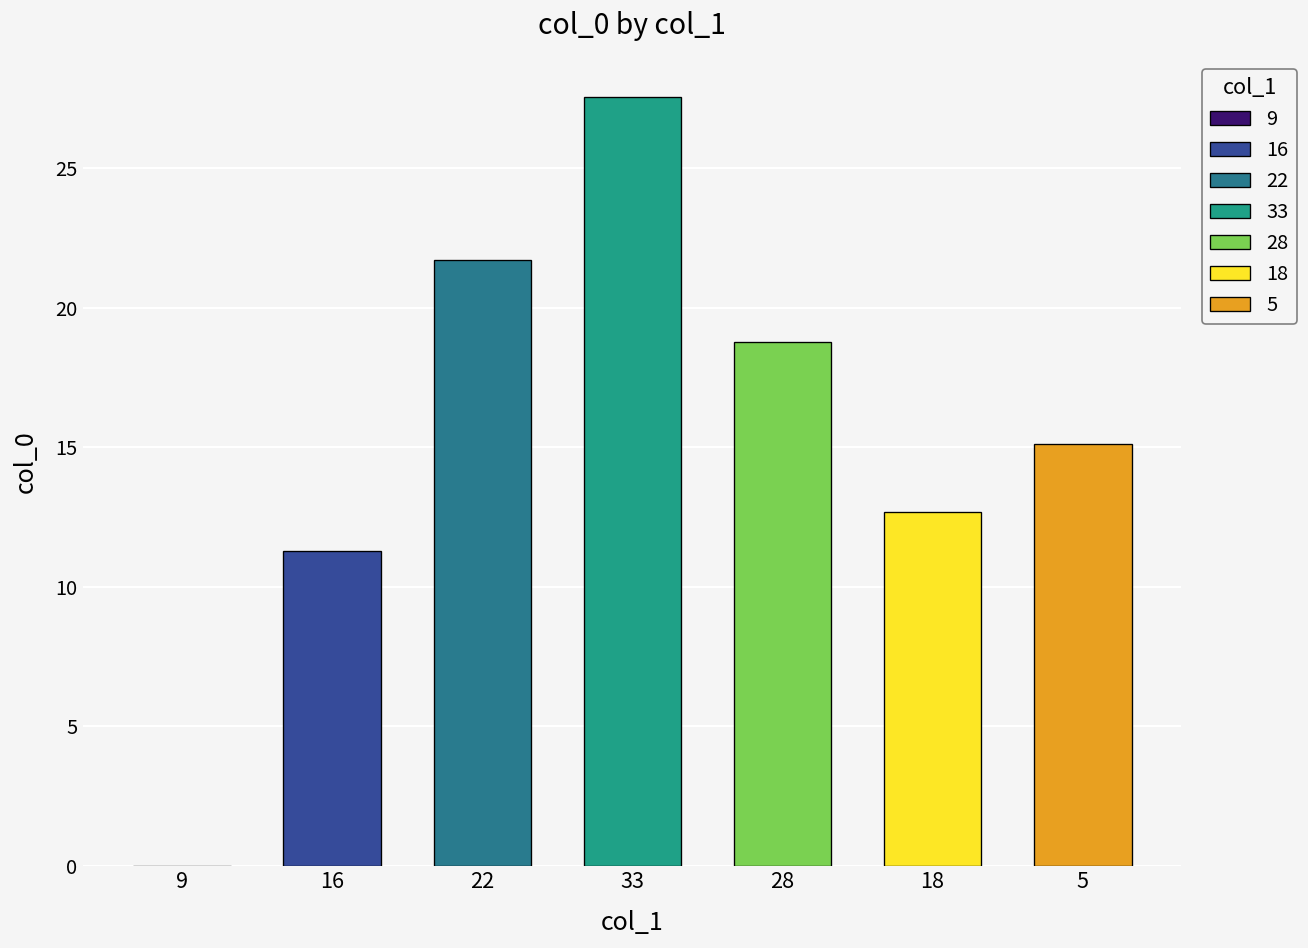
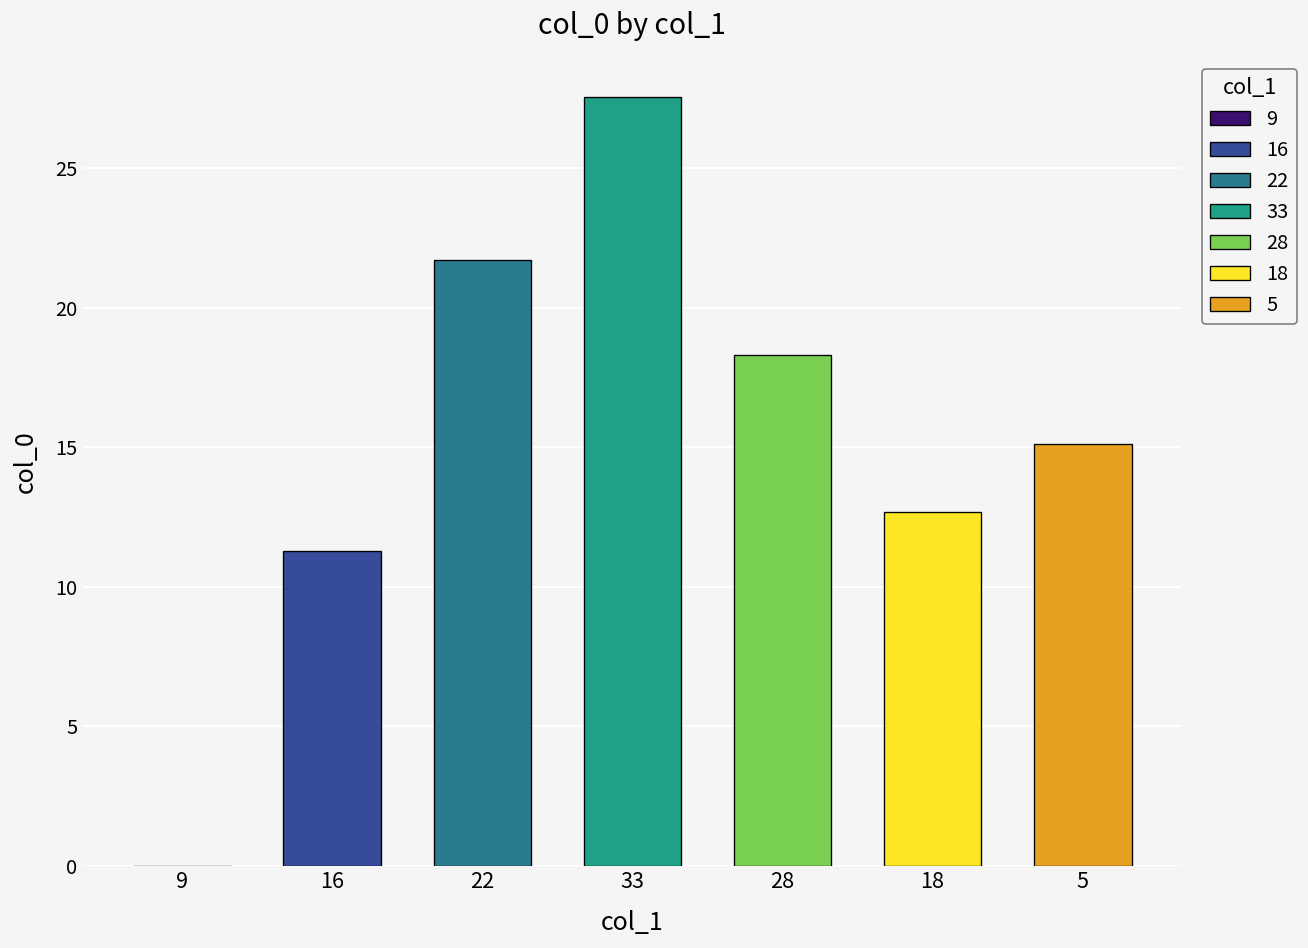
28: 18.8 -> 18.3
